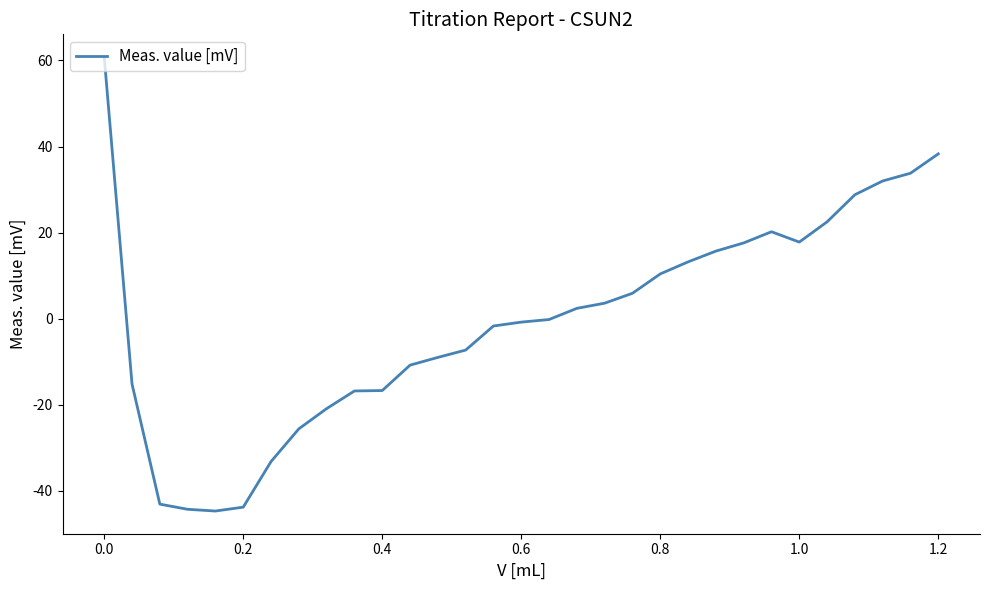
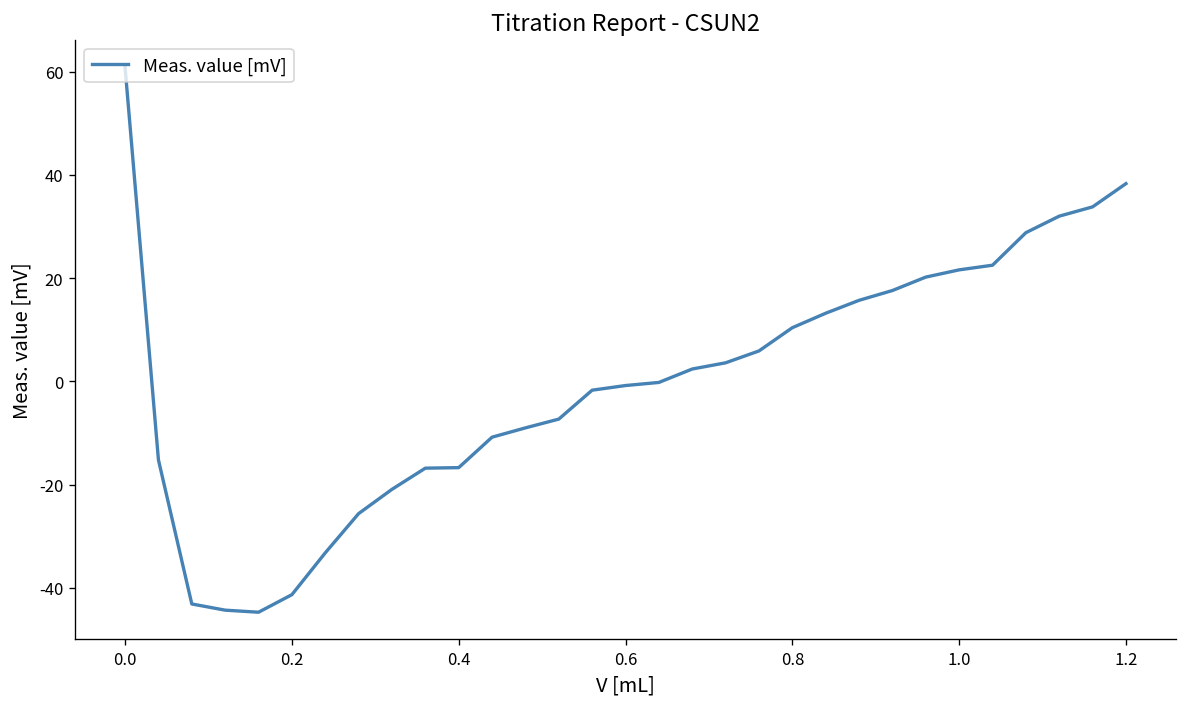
0.2: -44 -> -41
1.0: 18 -> 22
